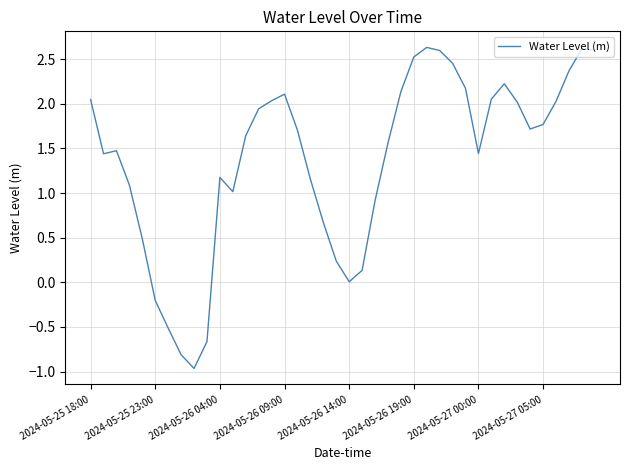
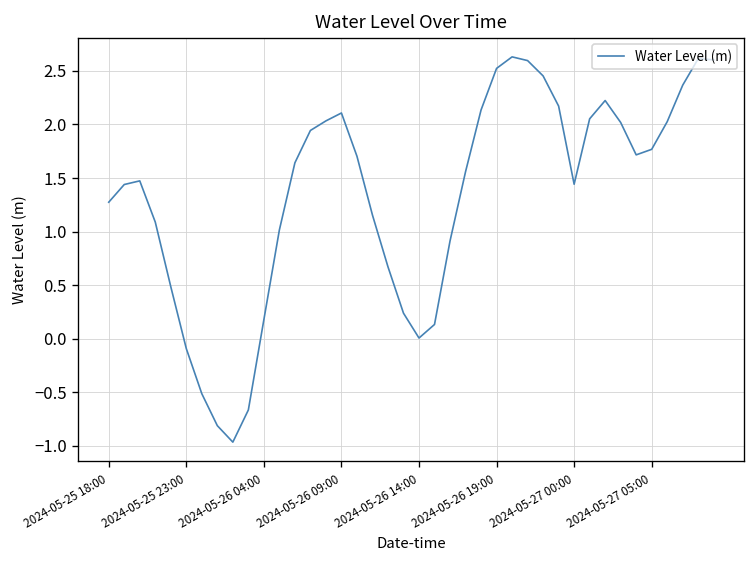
2024-05-25 18:00: 2.0 -> 1.3
2024-05-25 23:00: -0.2 -> -0.1
2024-05-26 04:00: 1.2 -> 0.2
